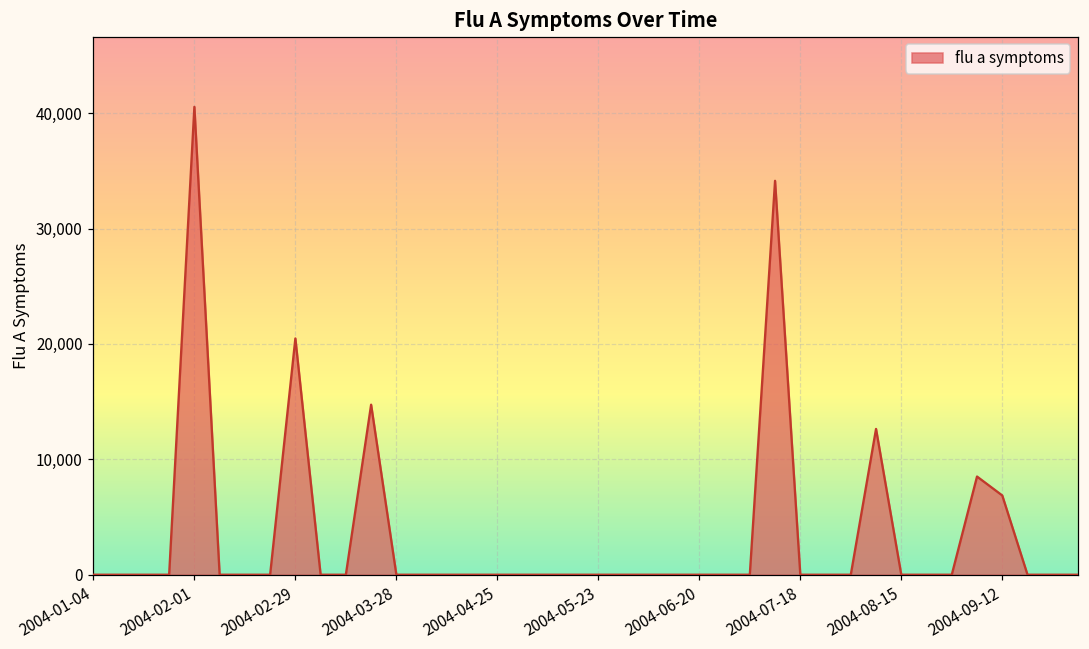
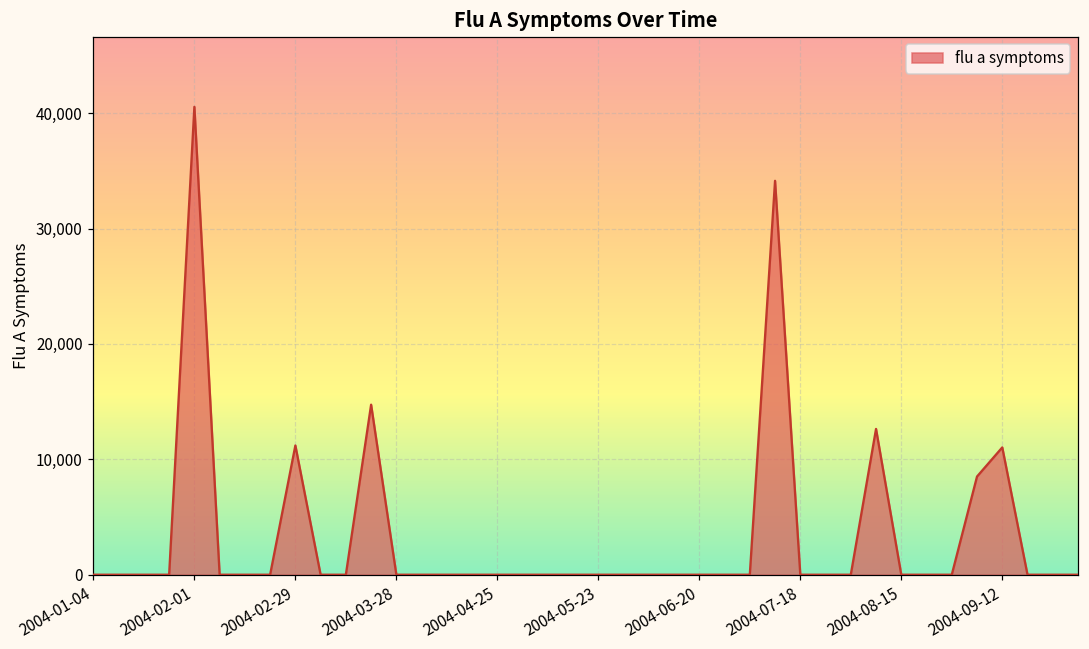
2004-02-29: 20,500 -> 11,200
2004-09-12: 6,900 -> 11,000
